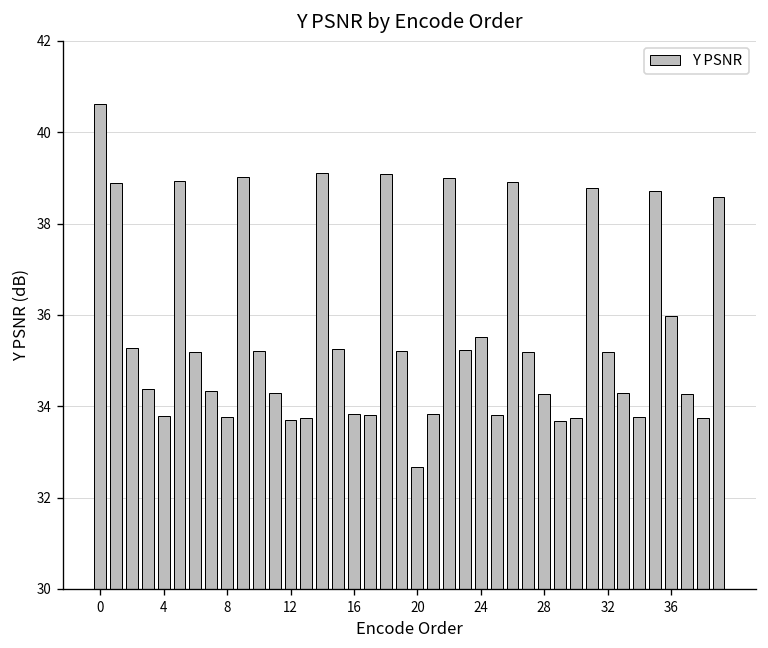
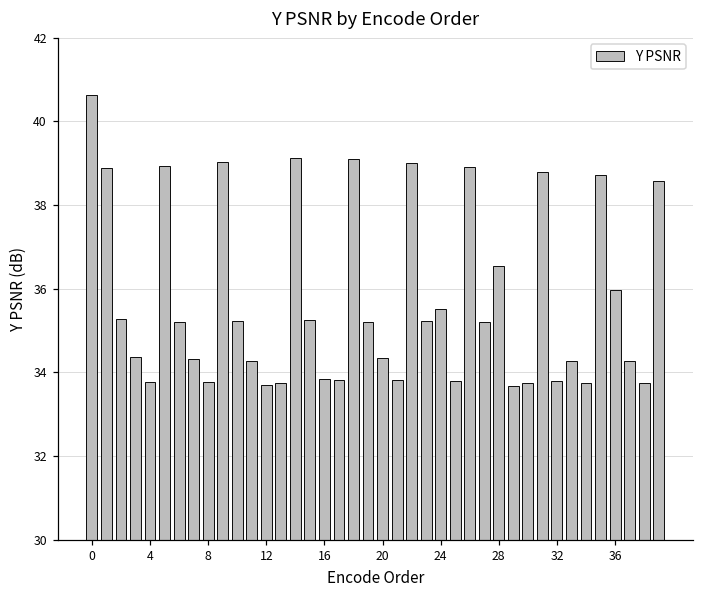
20: 32.7 -> 34.4
28: 34.3 -> 36.5
32: 35.2 -> 33.8
